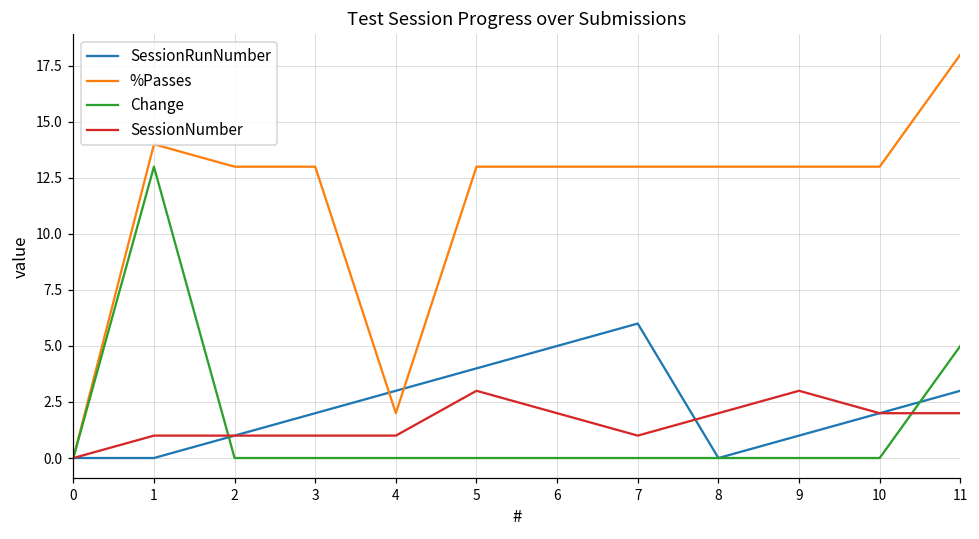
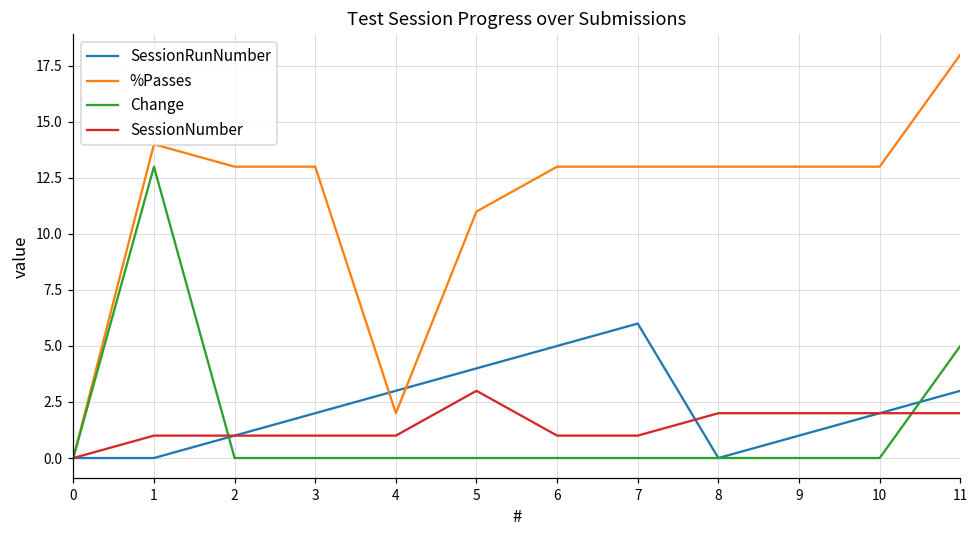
%Passes, 5: 13 -> 11
SessionNumber, 6: 2 -> 1
SessionNumber, 9: 3 -> 2
